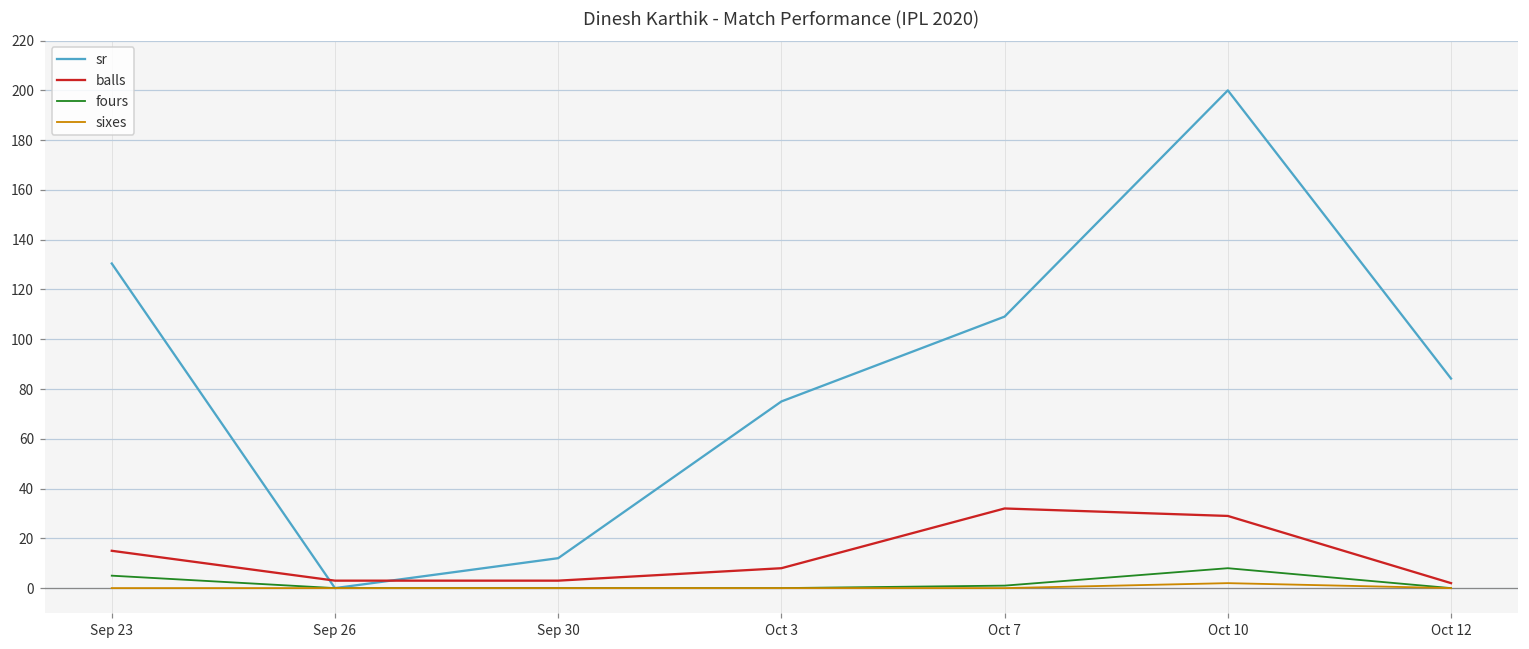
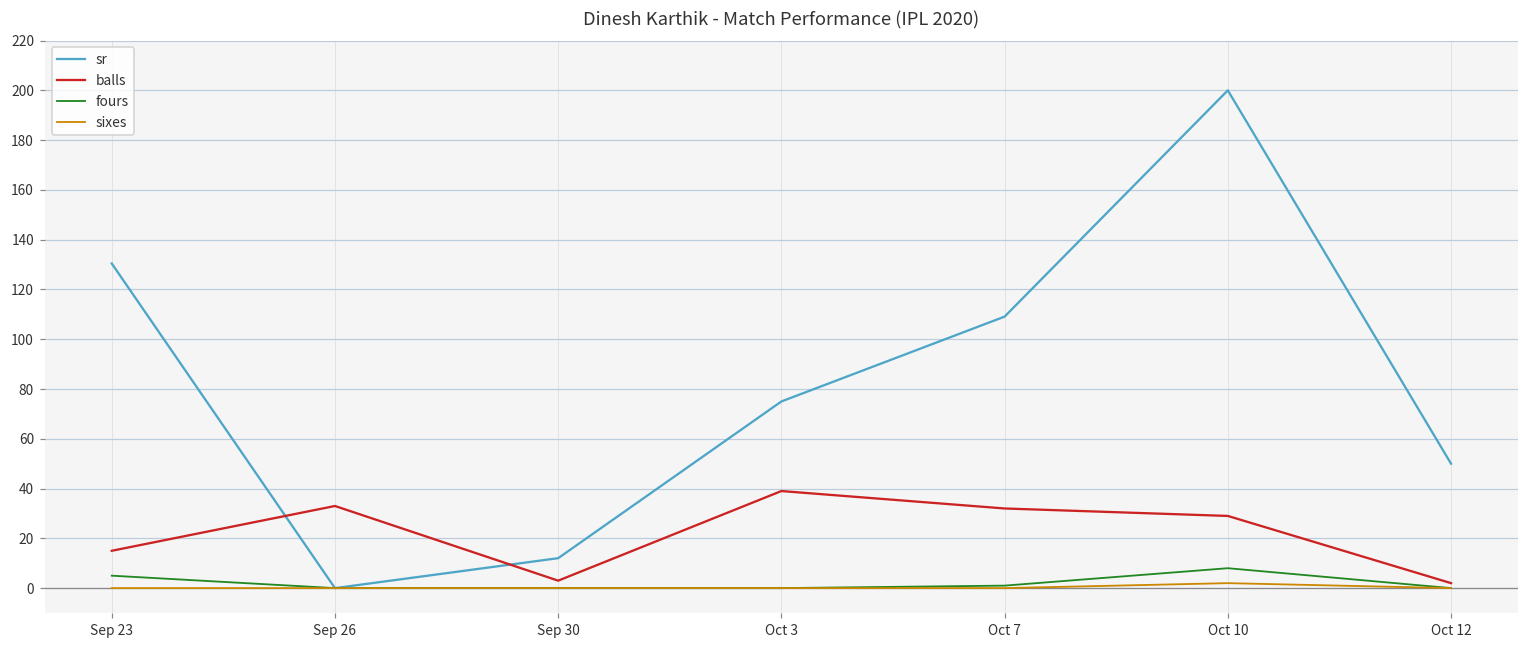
balls, Sep 26: 3 -> 33
balls, Oct 3: 8 -> 39
sr, Oct 12: 84 -> 50
